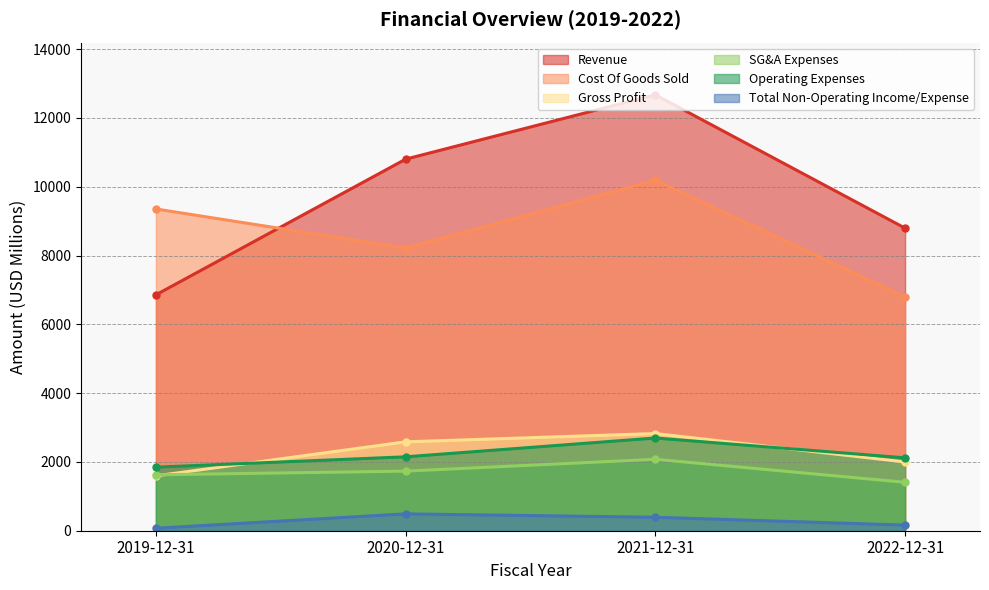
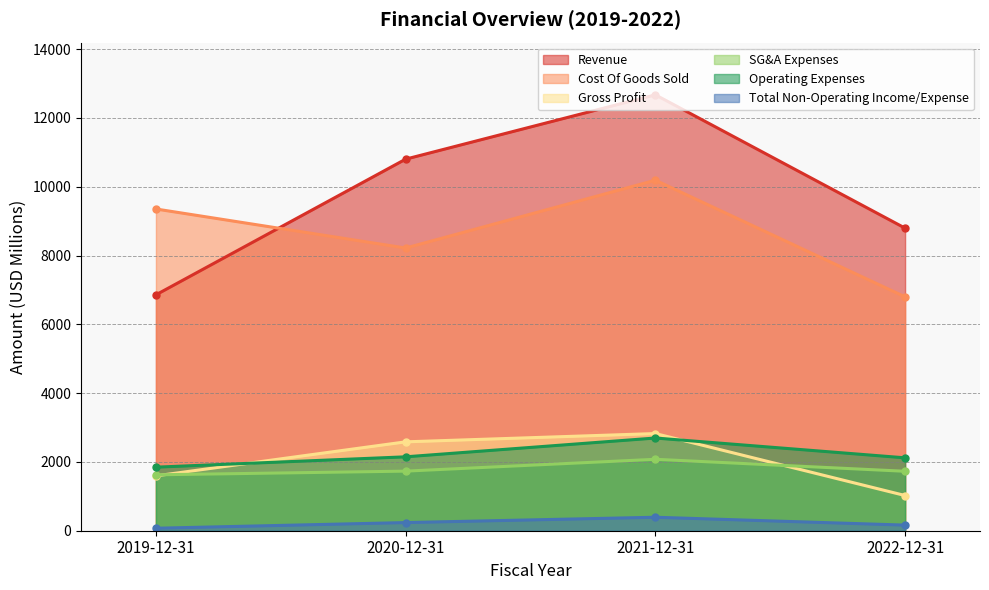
Total Non-Operating Income/Expense, 2020-12-31: 500 -> 200
Gross Profit, 2022-12-31: 2000 -> 1000
SG&A Expenses, 2022-12-31: 1400 -> 1700
